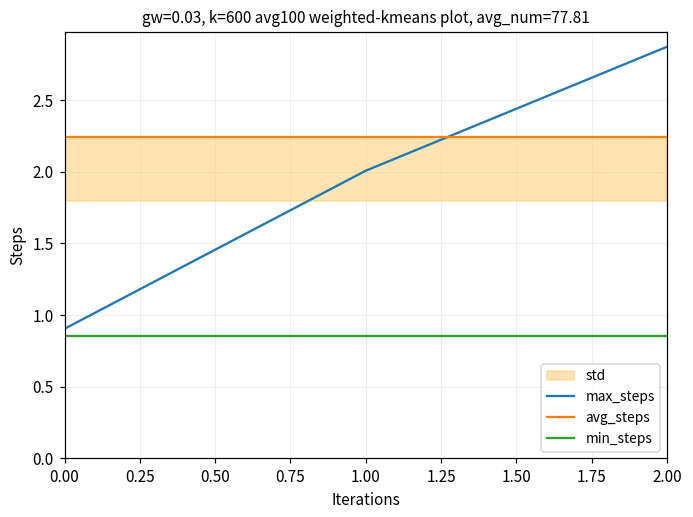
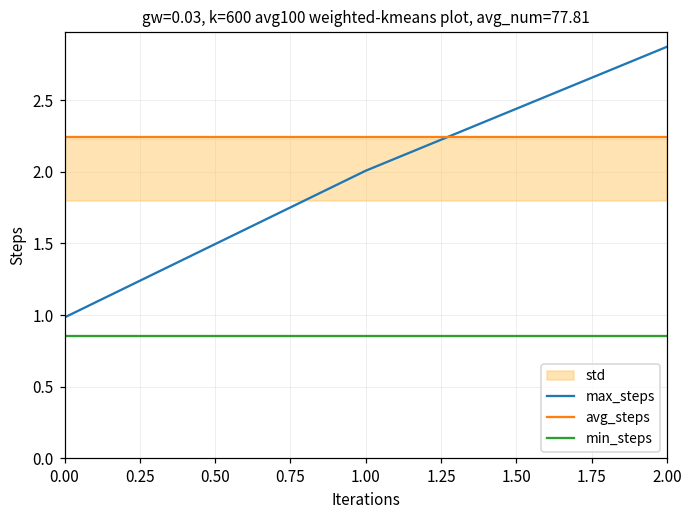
max_steps, 0.00: 0.90 -> 0.98
